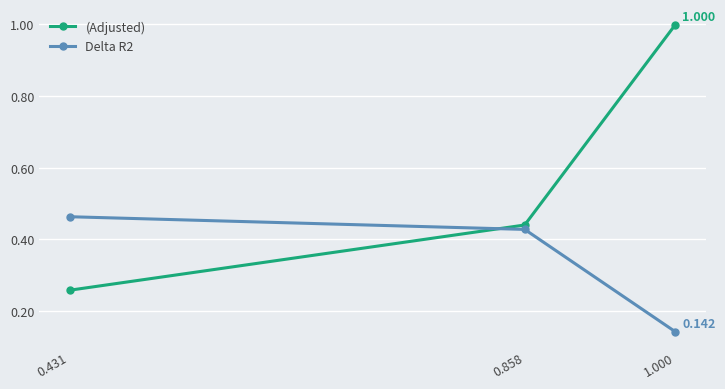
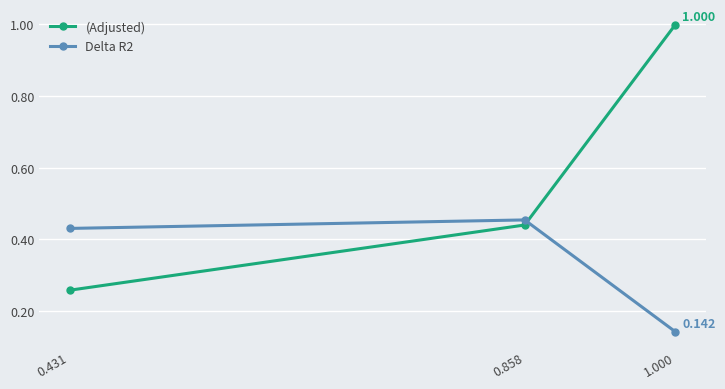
Delta R2, 0.431: 0.46 -> 0.43
Delta R2, 0.858: 0.43 -> 0.45
